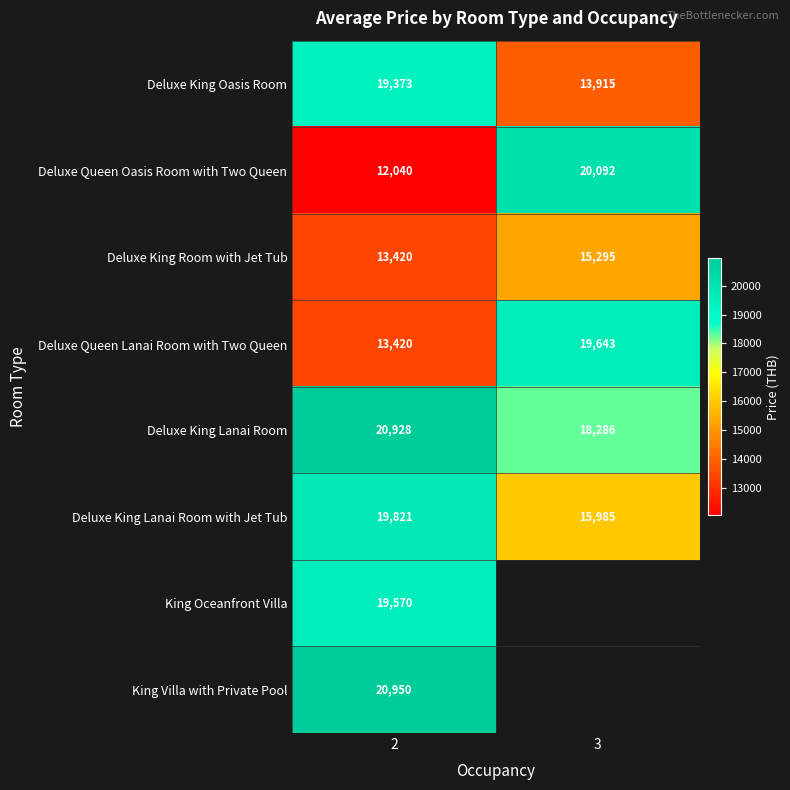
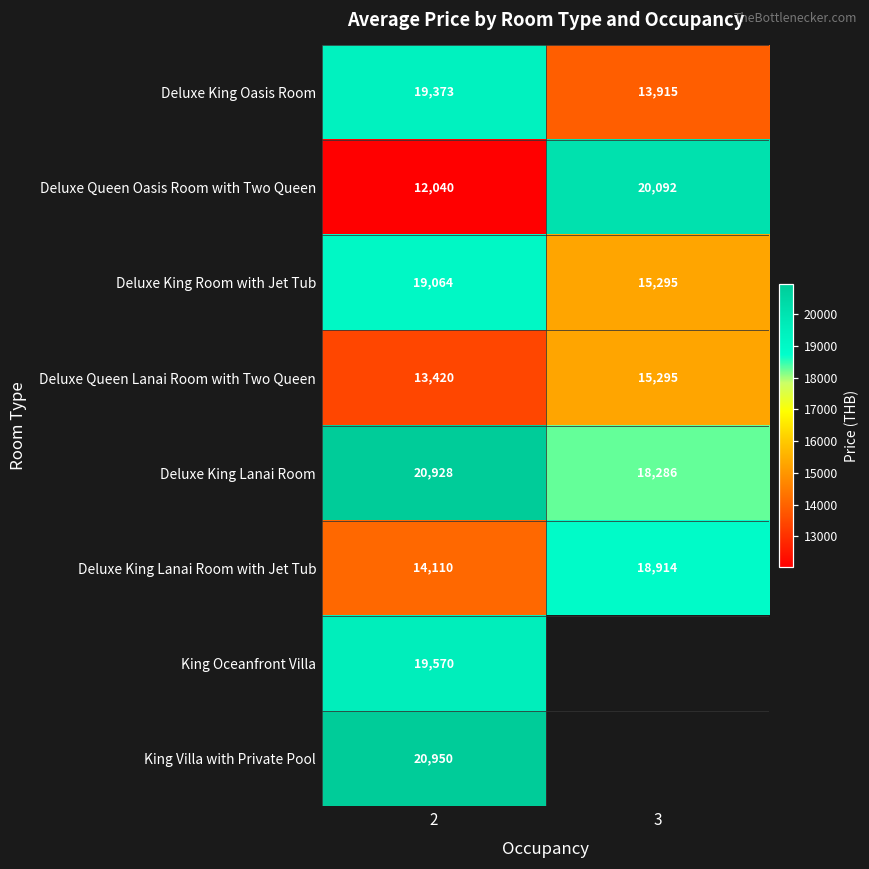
Deluxe King Room with Jet Tub, 2: 13,420 -> 19,064
Deluxe Queen Lanai Room with Two Queen, 3: 19,643 -> 15,295
Deluxe King Lanai Room with Jet Tub, 2: 19,821 -> 14,110
Deluxe King Lanai Room with Jet Tub, 3: 15,985 -> 18,914
